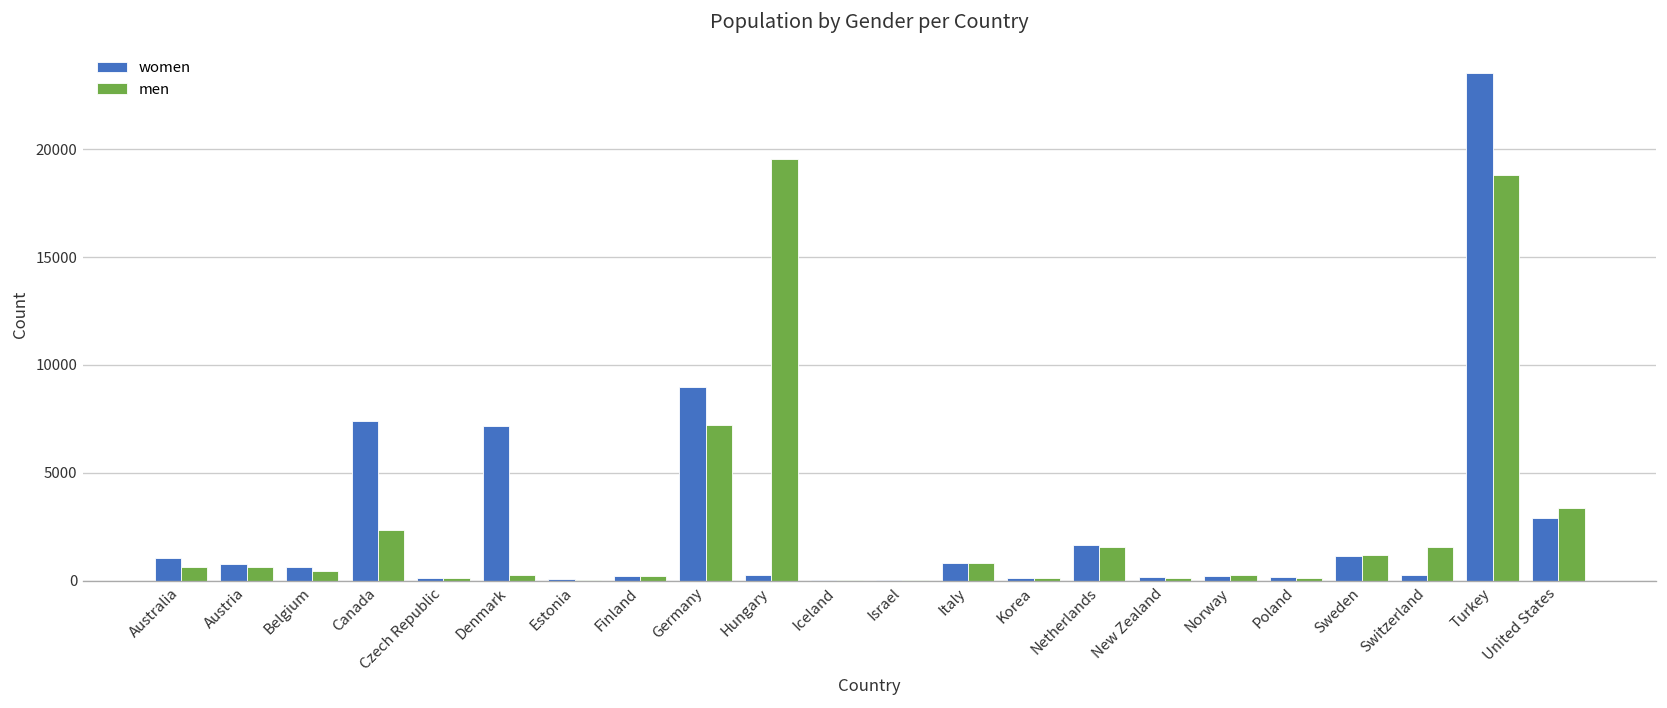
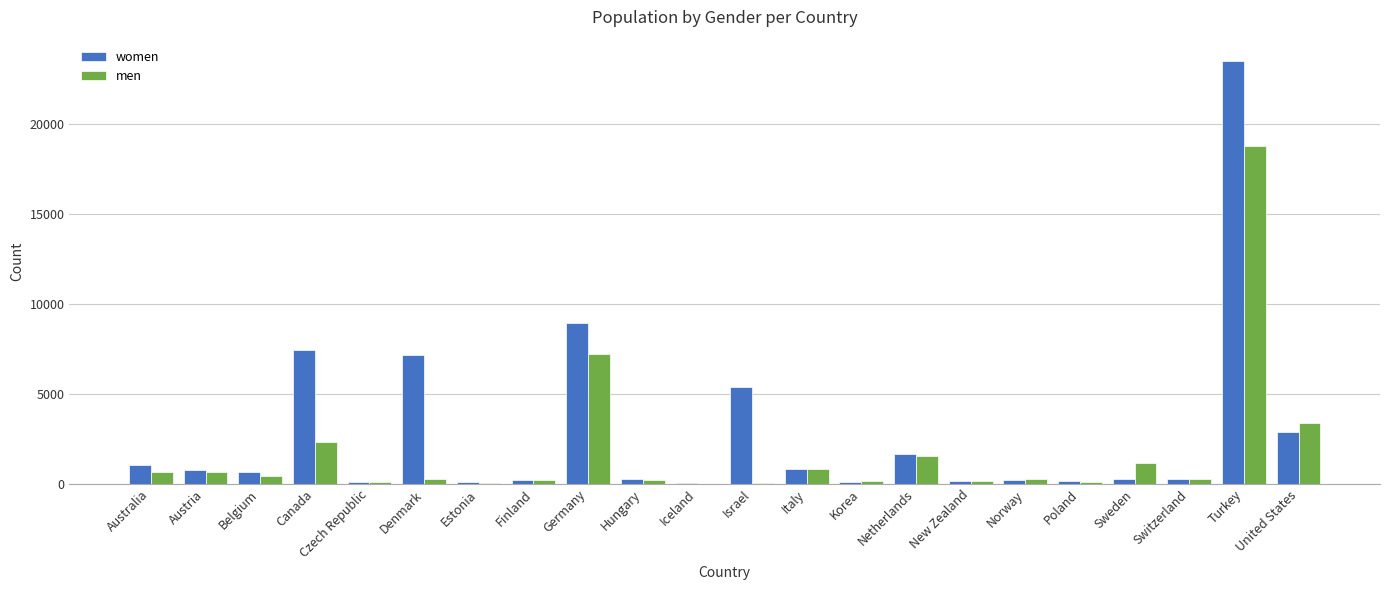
men, Hungary: 19600 -> 200
women, Israel: 0 -> 5400
women, Sweden: 1100 -> 300
men, Switzerland: 1600 -> 300
